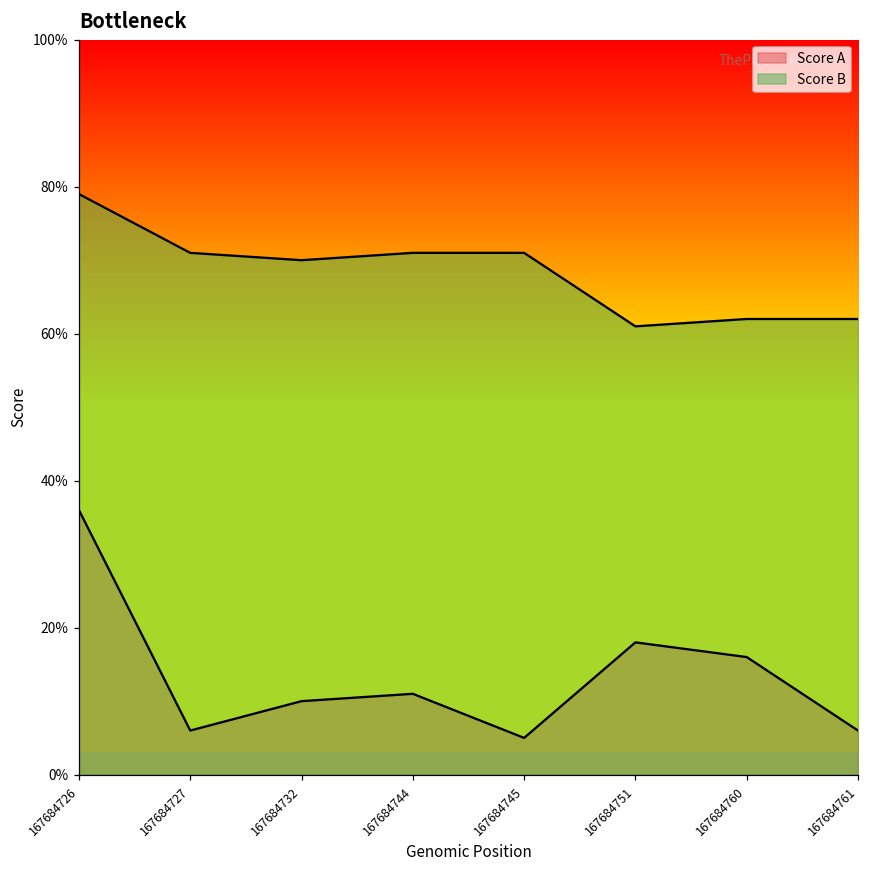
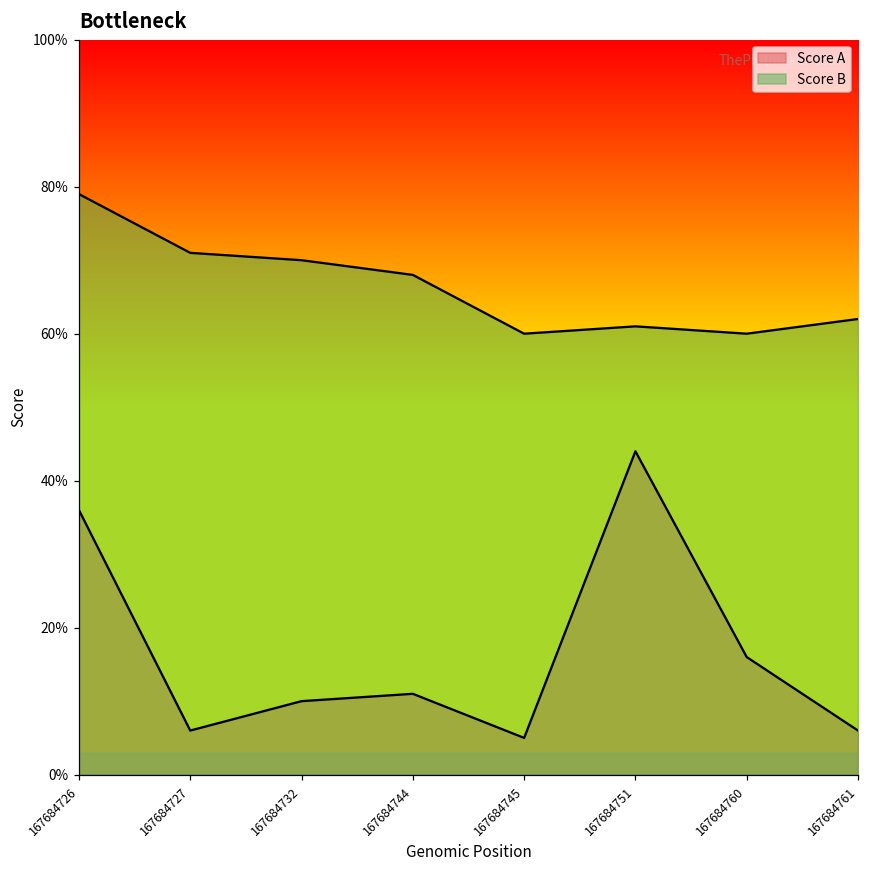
Score B, 167684744: 71% -> 68%
Score B, 167684745: 71% -> 60%
Score A, 167684751: 18% -> 44%
Score B, 167684760: 62% -> 60%
